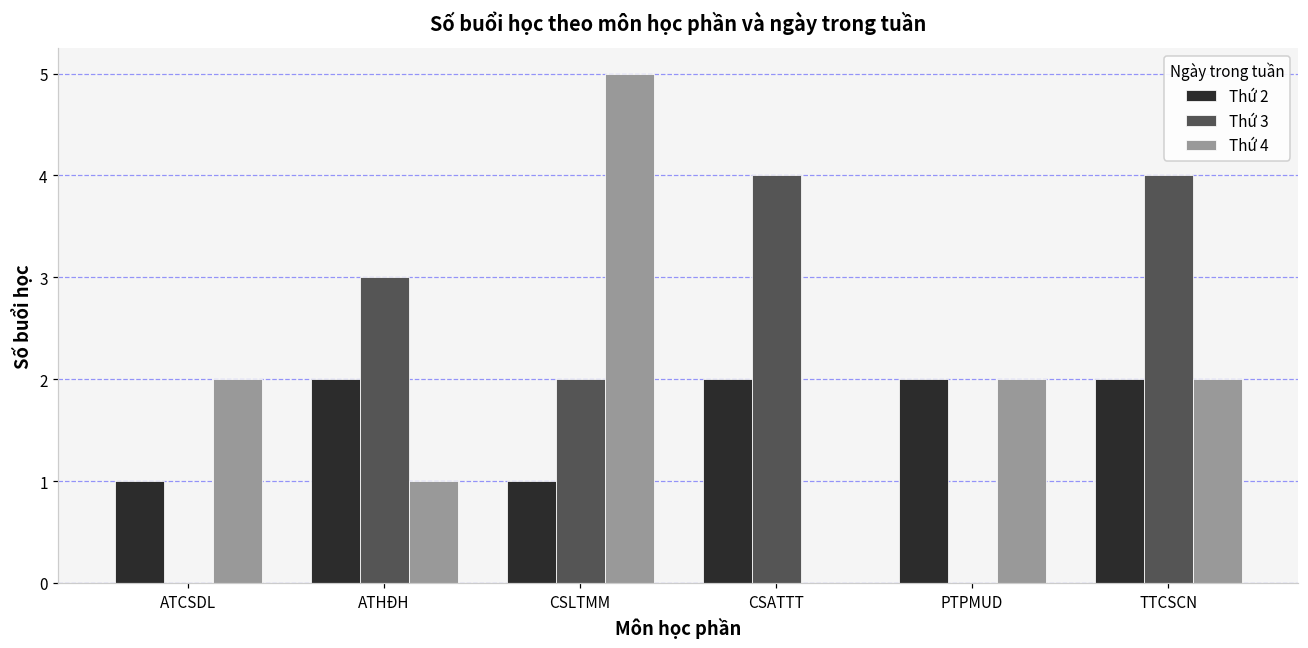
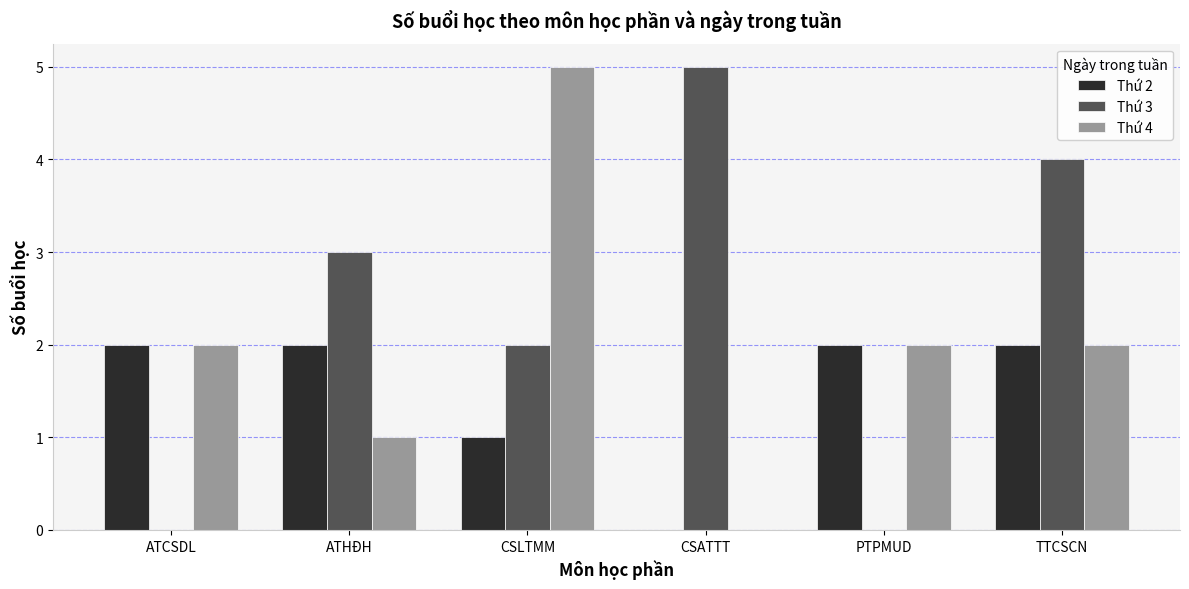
Thứ 2, ATCSDL: 1 -> 2
Thứ 2, CSATTT: 2 -> 0
Thứ 3, CSATTT: 4 -> 5
